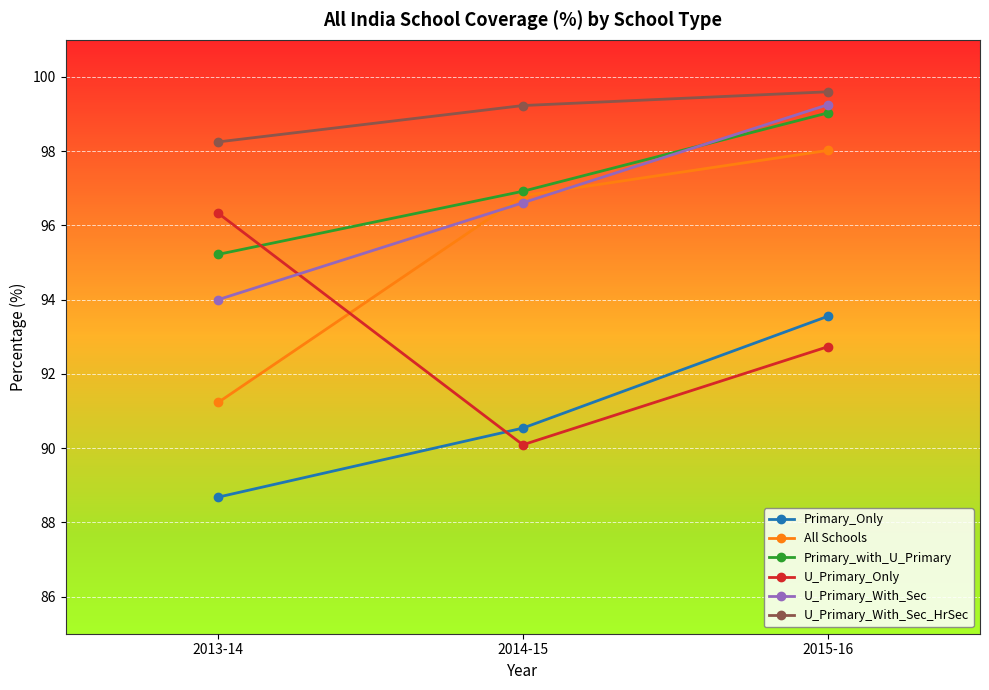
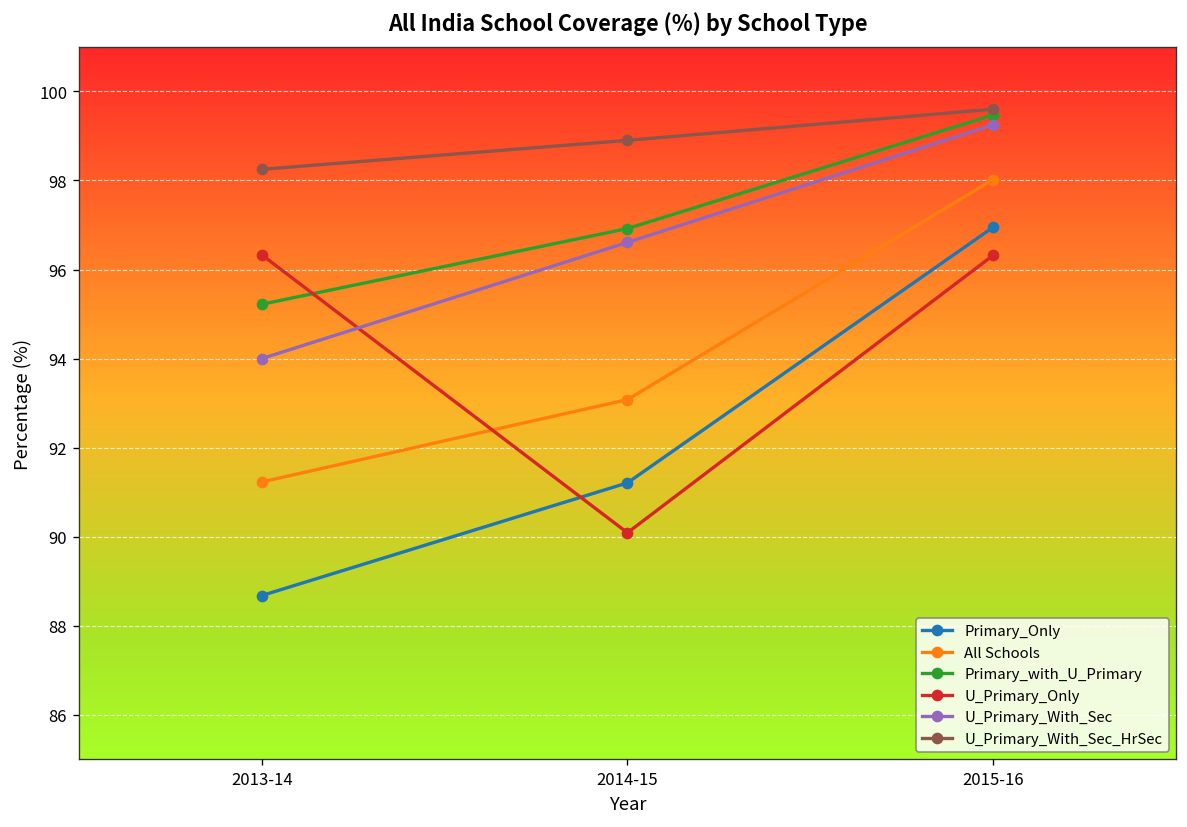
Primary_Only, 2014-15: 90.5 -> 91.2
All Schools, 2014-15: 96.8 -> 93.1
U_Primary_With_Sec_HrSec, 2014-15: 99.2 -> 98.9
Primary_Only, 2015-16: 93.6 -> 97.0
Primary_with_U_Primary, 2015-16: 99.0 -> 99.5
U_Primary_Only, 2015-16: 92.7 -> 96.3
